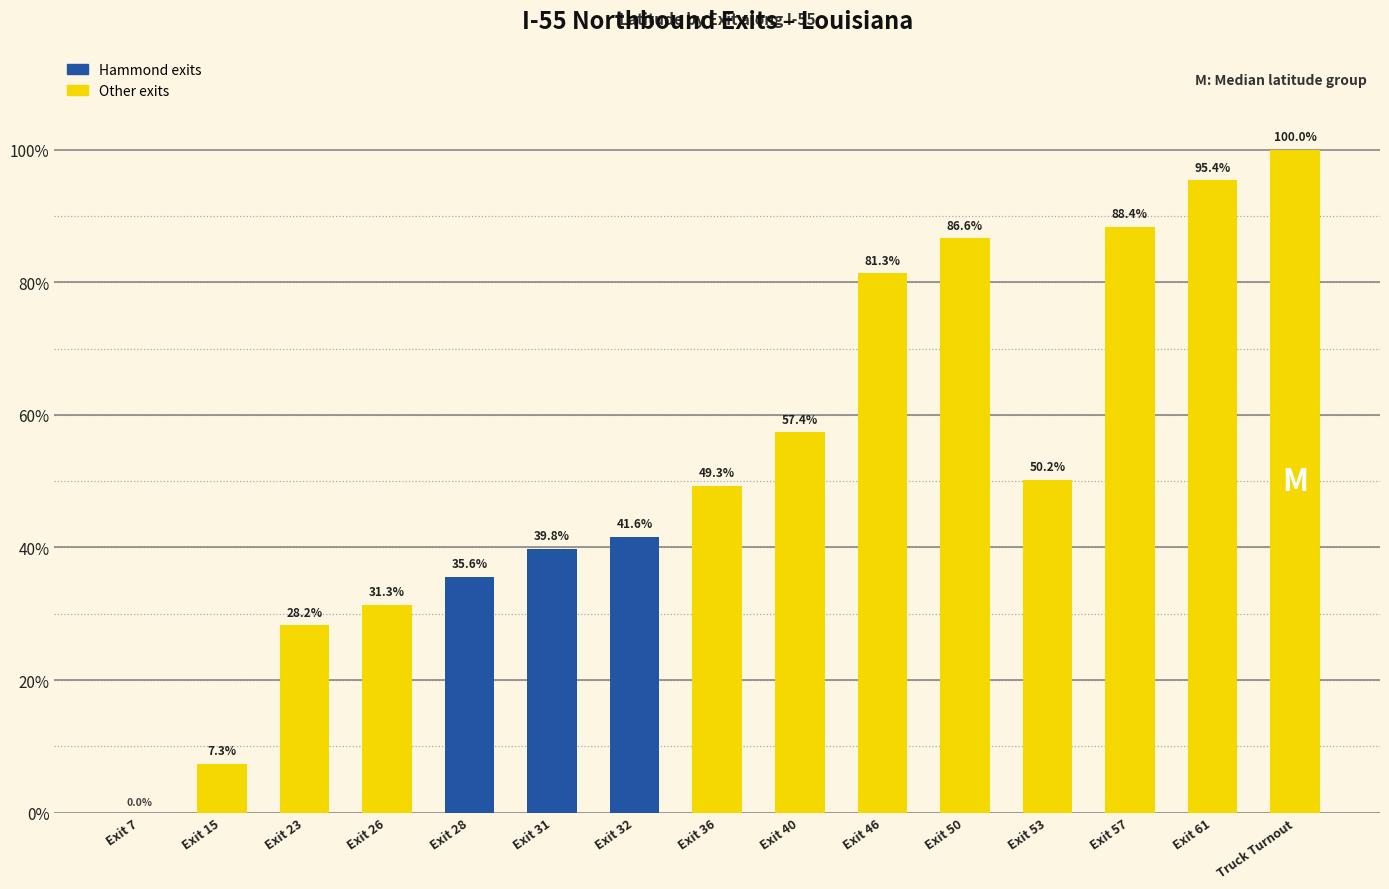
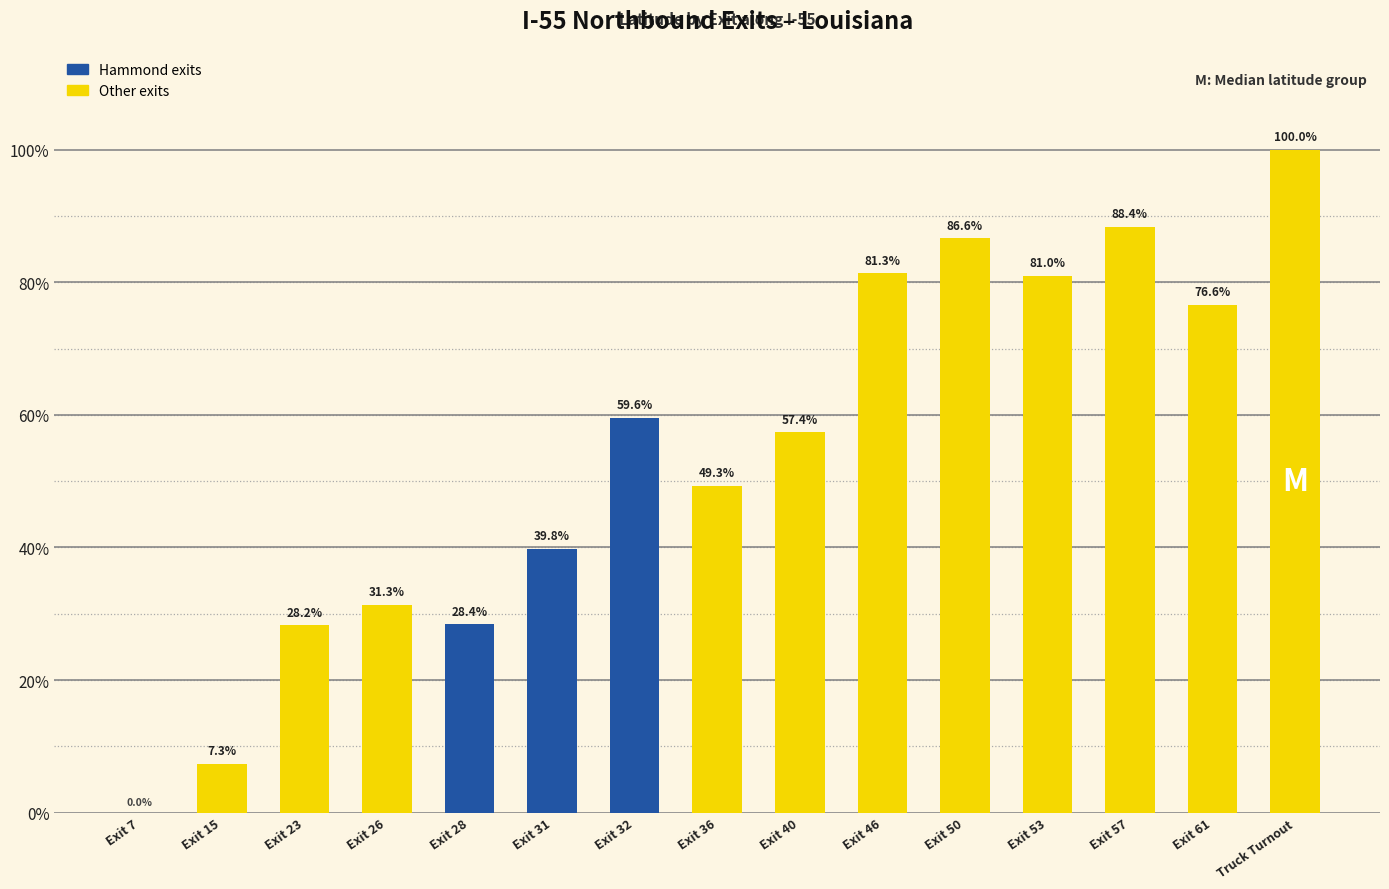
Exit 28: 35.6% -> 28.4%
Exit 32: 41.6% -> 59.6%
Exit 53: 50.2% -> 81.0%
Exit 61: 95.4% -> 76.6%
